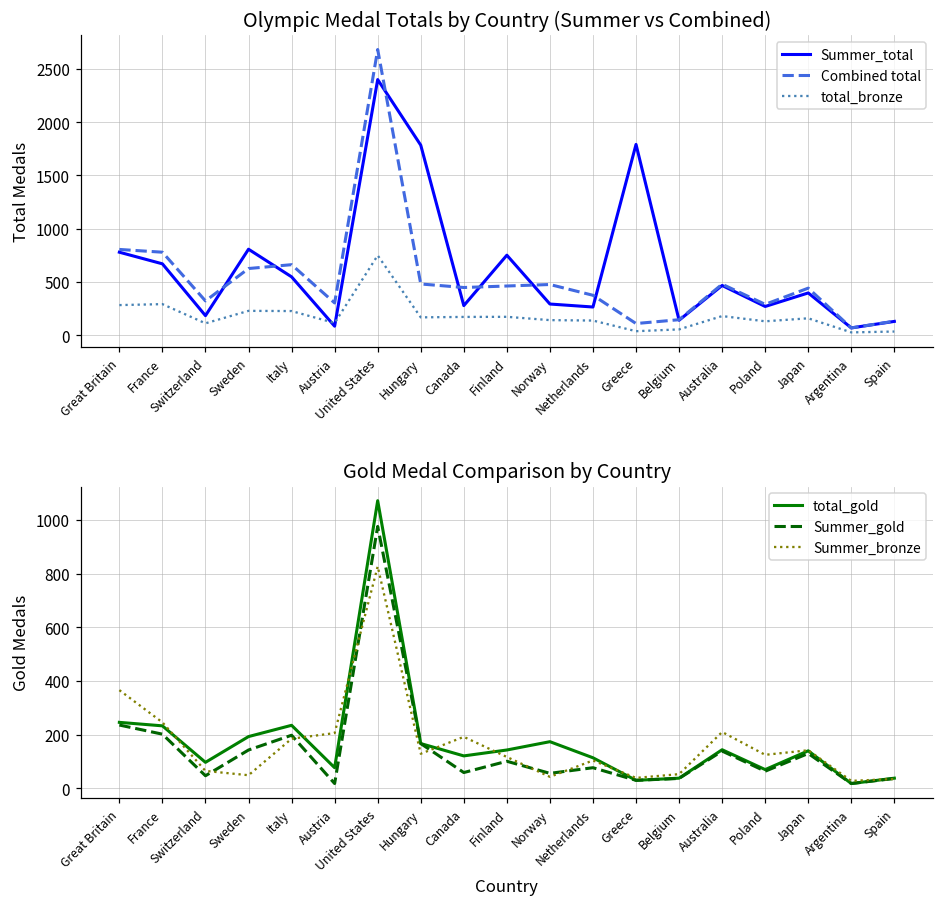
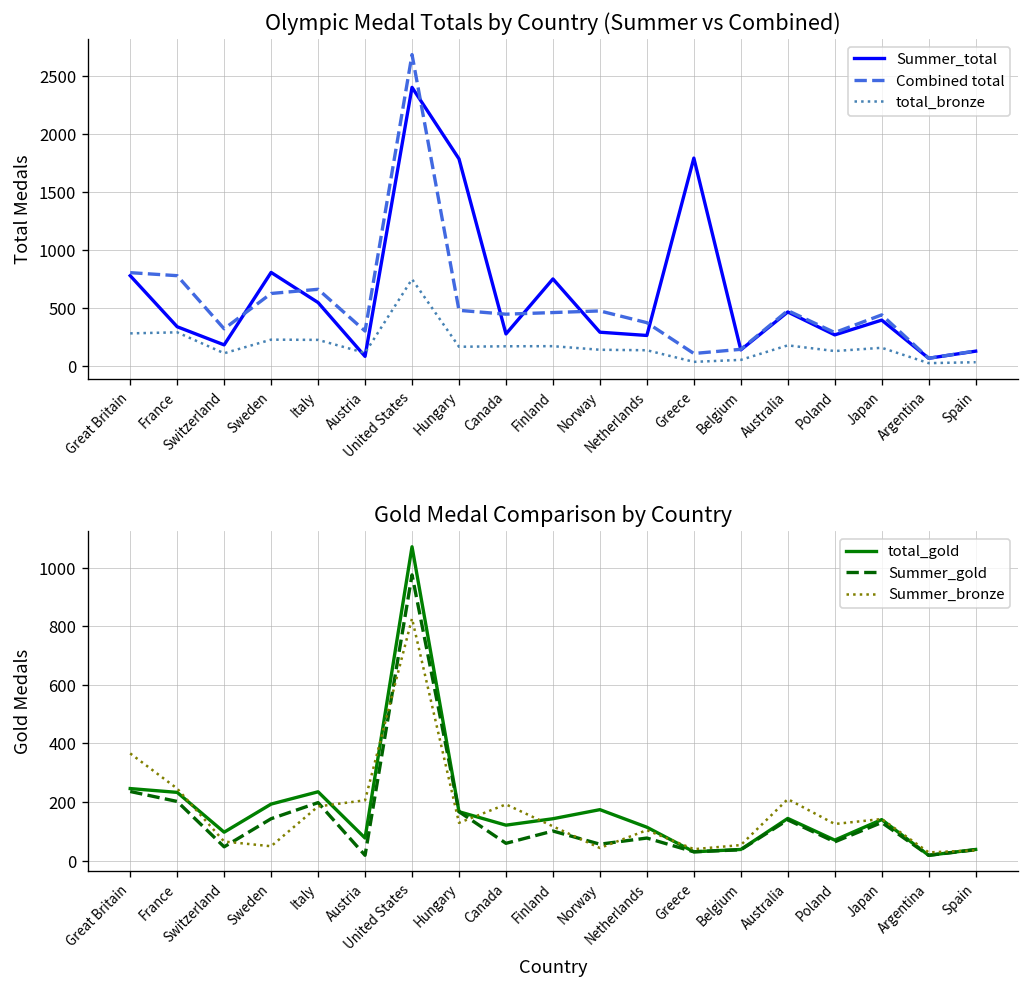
Olympic Medal Totals by Country (Summer vs Combined), Summer_total, France: 700 -> 300
